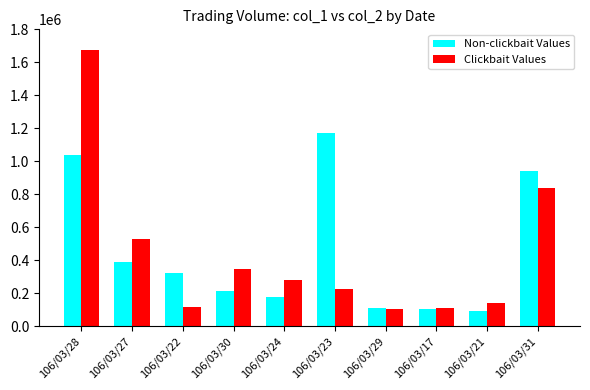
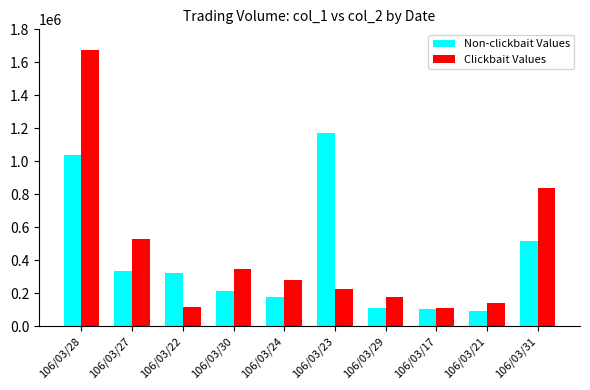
Non-clickbait Values, 106/03/27: 390000 -> 330000
Clickbait Values, 106/03/29: 100000 -> 180000
Non-clickbait Values, 106/03/31: 940000 -> 520000
